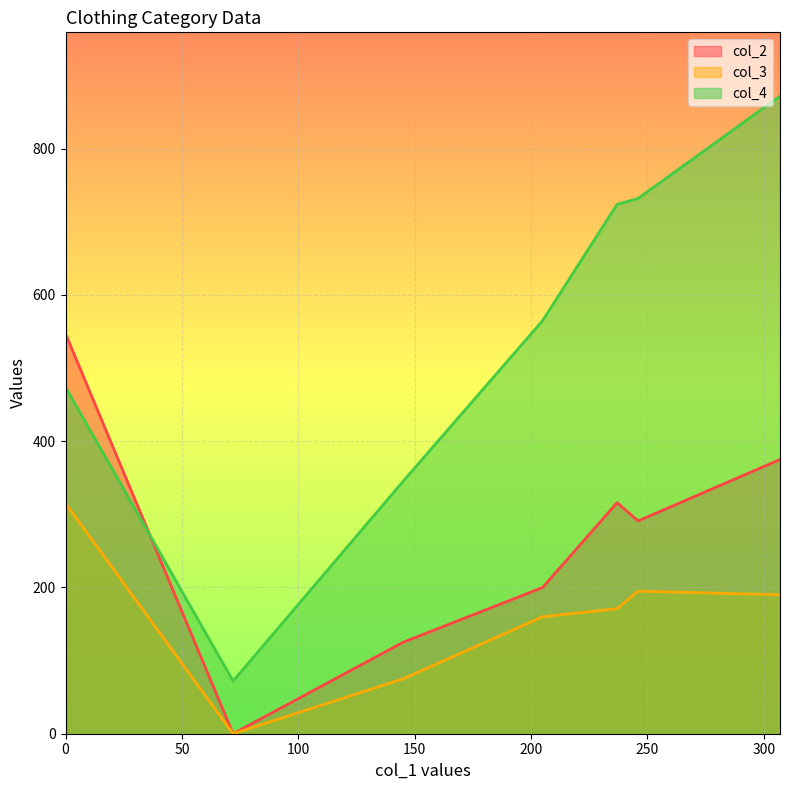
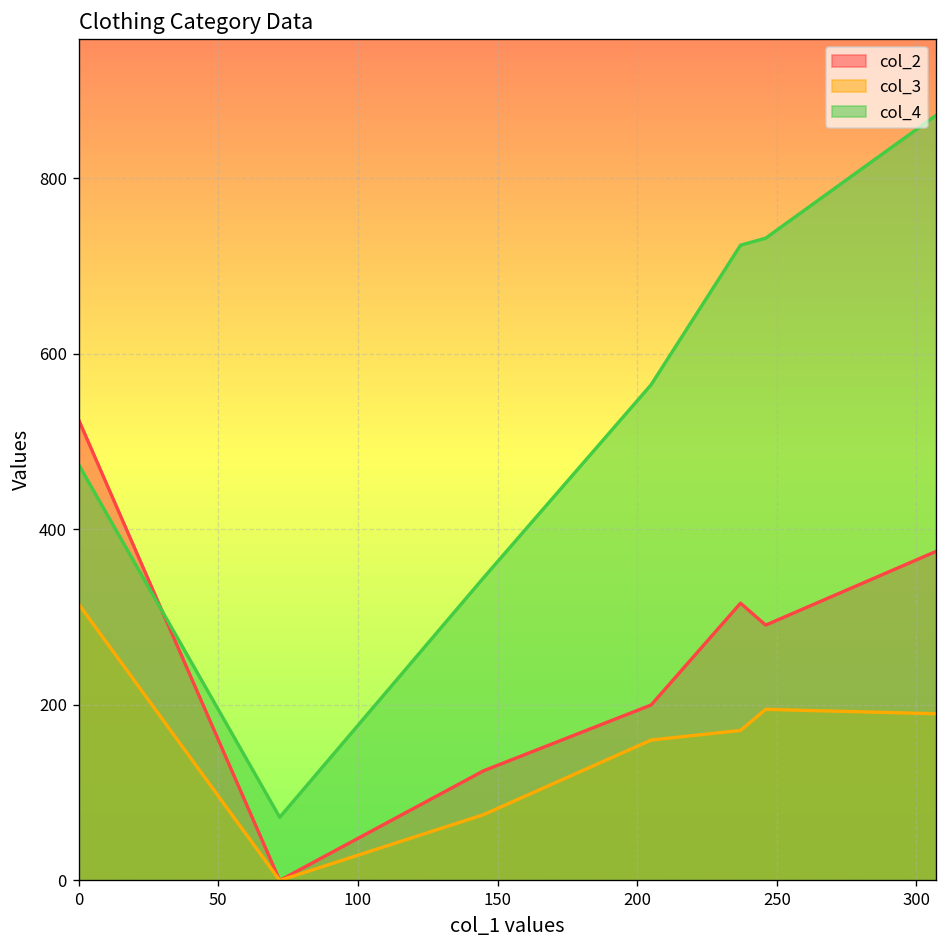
col_2, 0: 550 -> 530
